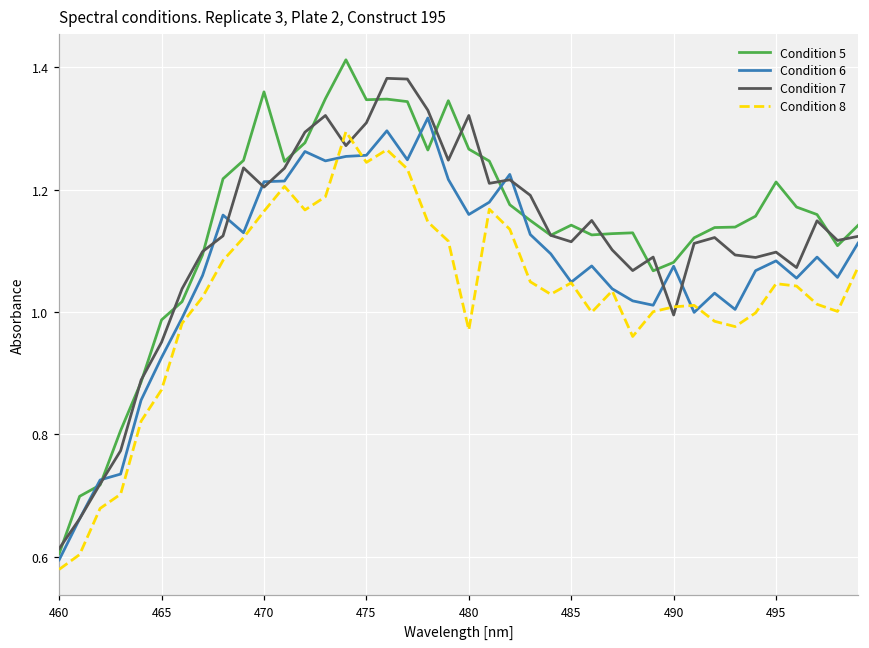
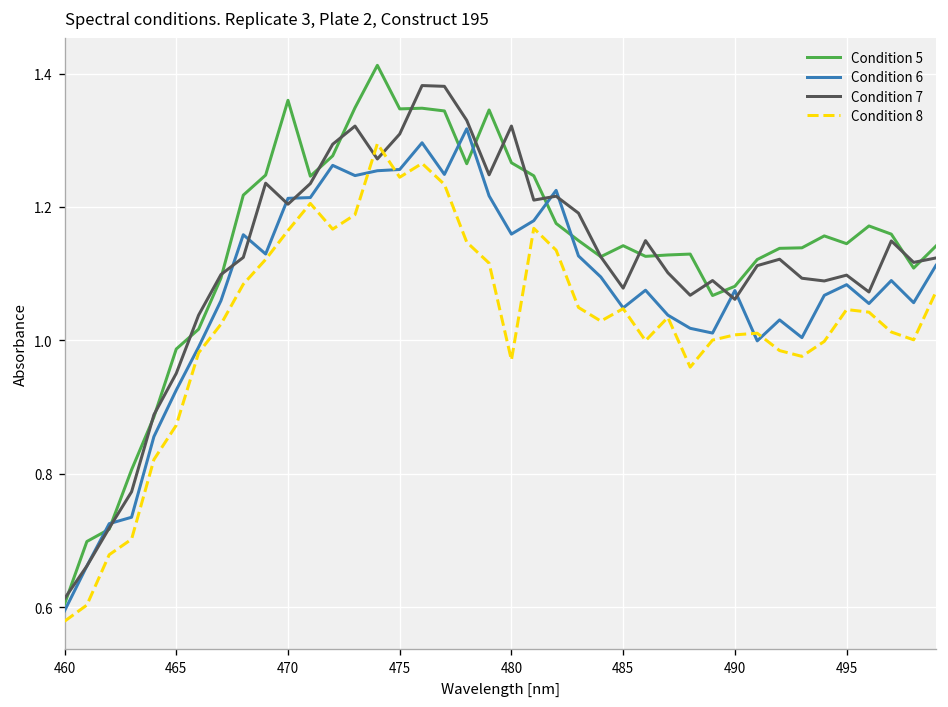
Condition 7, 485: 1.11 -> 1.08
Condition 7, 490: 1.00 -> 1.06
Condition 5, 495: 1.21 -> 1.15
